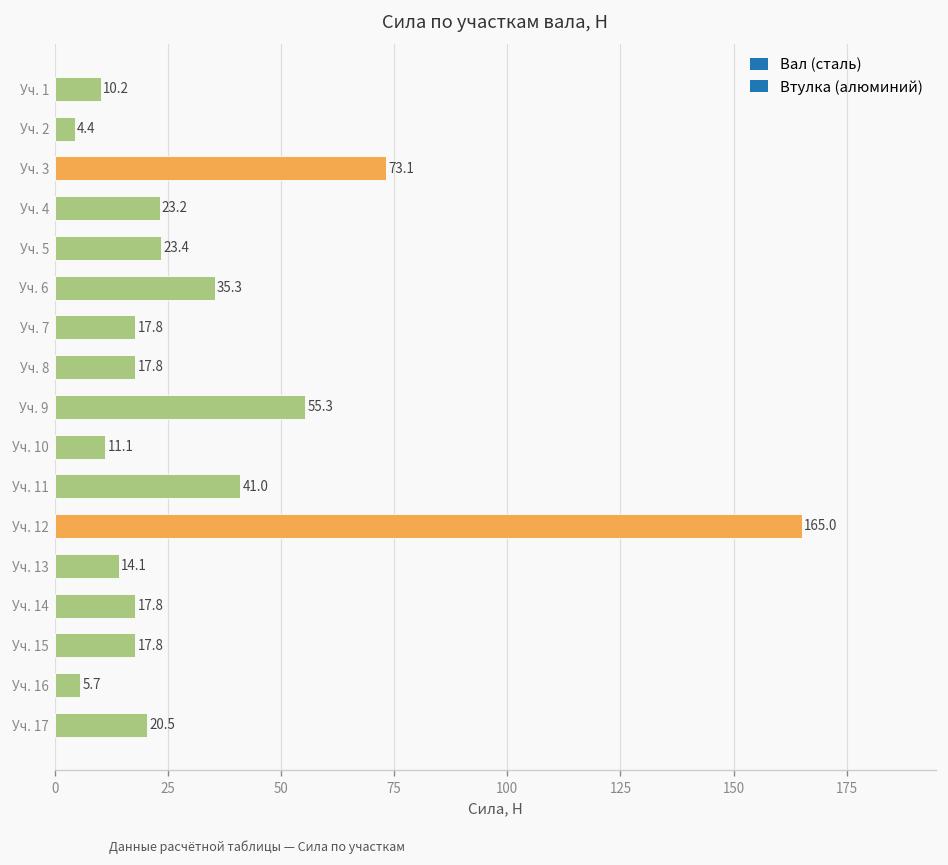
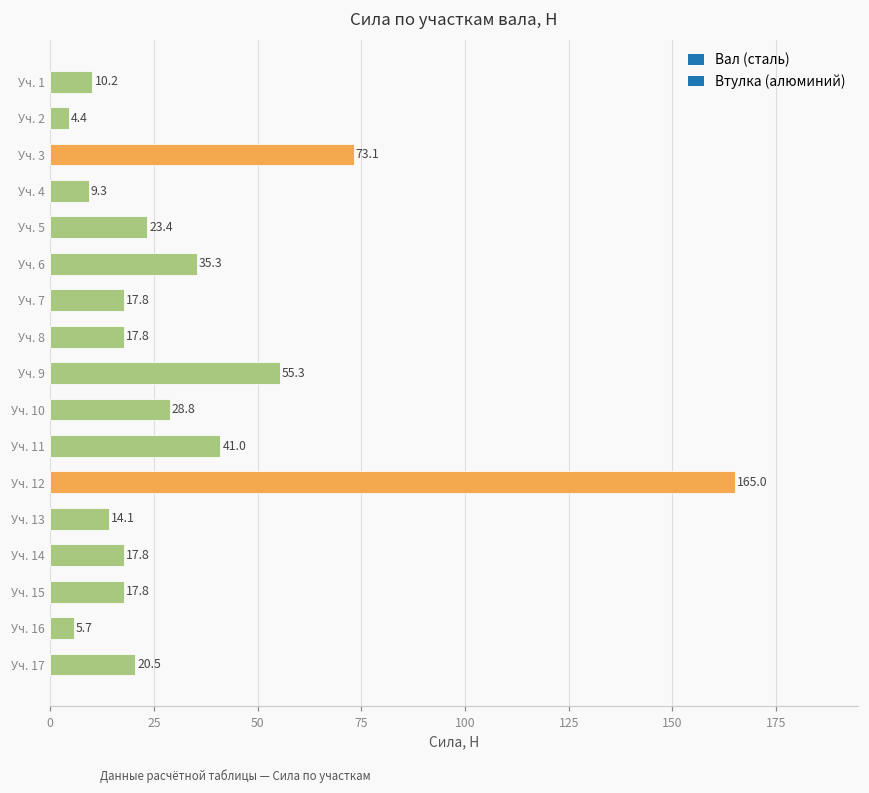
Уч. 4: 23.2 -> 9.3
Уч. 10: 11.1 -> 28.8
